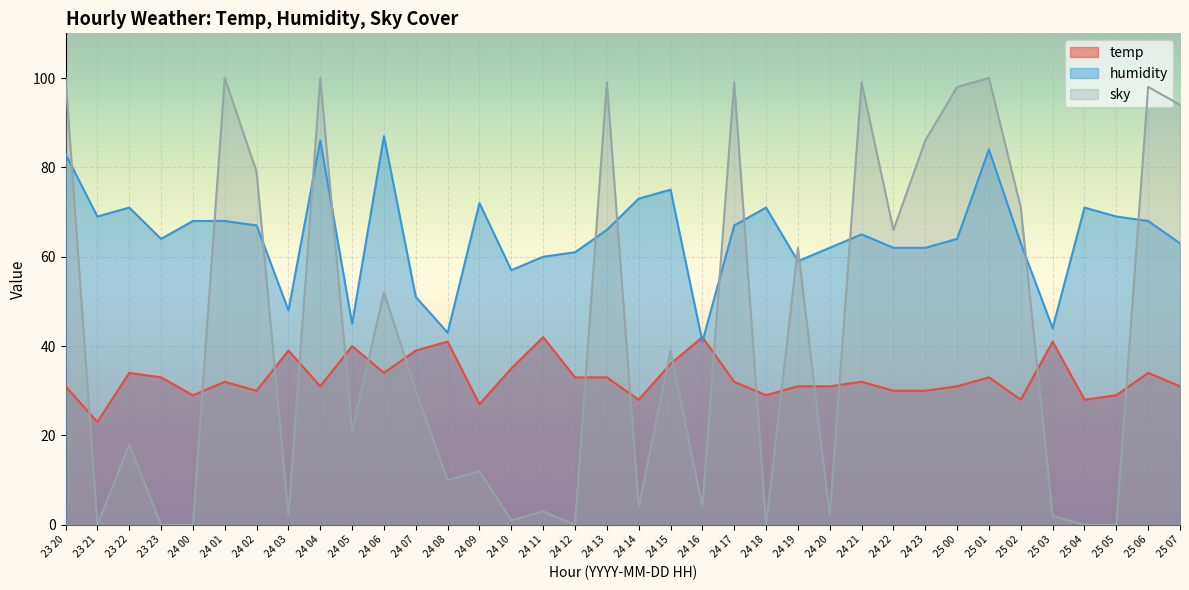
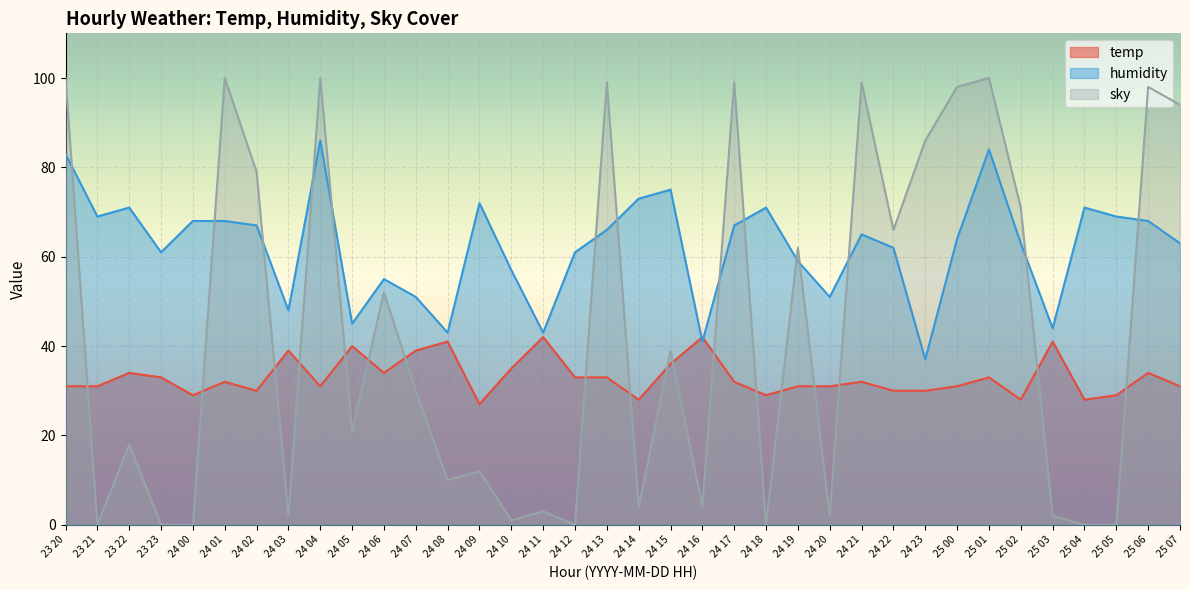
temp, 23 21: 23 -> 31
humidity, 23 23: 64 -> 61
humidity, 24 06: 87 -> 55
humidity, 24 11: 60 -> 43
humidity, 24 20: 62 -> 51
humidity, 24 23: 62 -> 37
